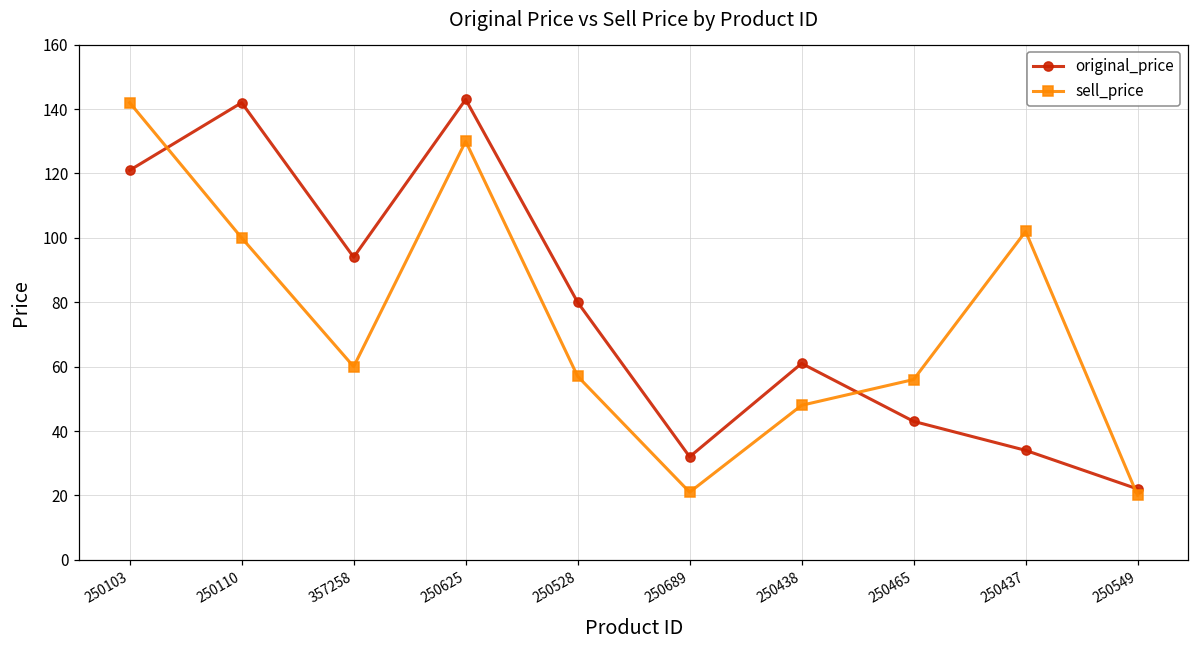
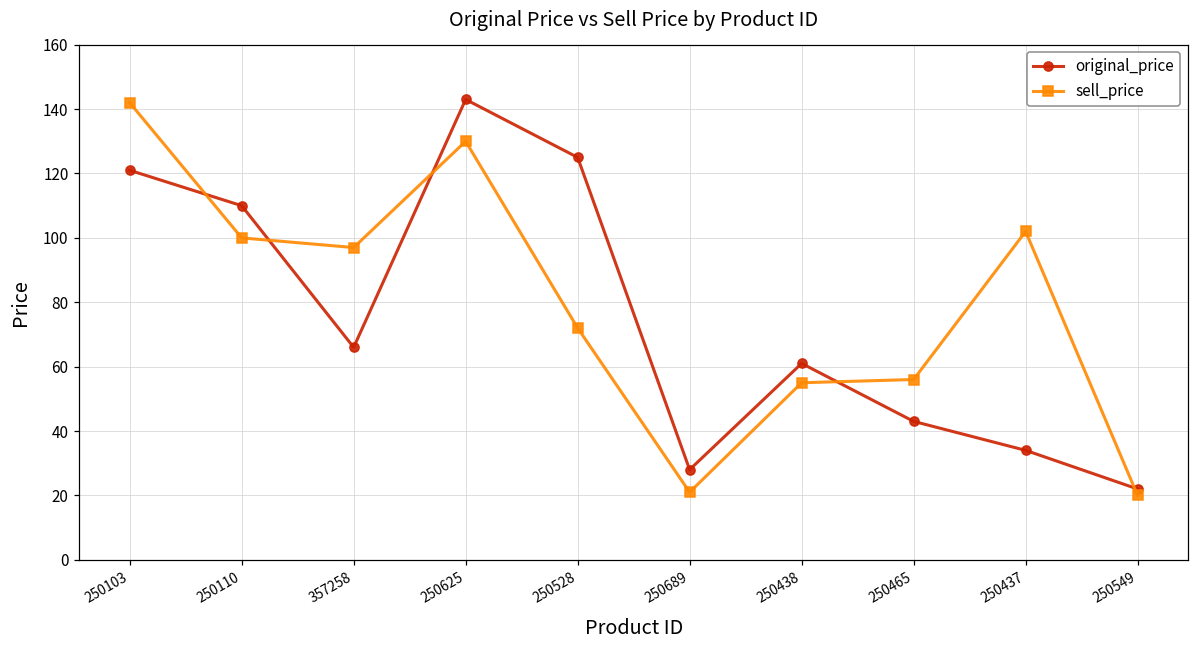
original_price, 250110: 142 -> 110
original_price, 357258: 94 -> 66
sell_price, 357258: 60 -> 97
original_price, 250528: 80 -> 125
sell_price, 250528: 57 -> 72
original_price, 250689: 32 -> 28
sell_price, 250438: 48 -> 55
